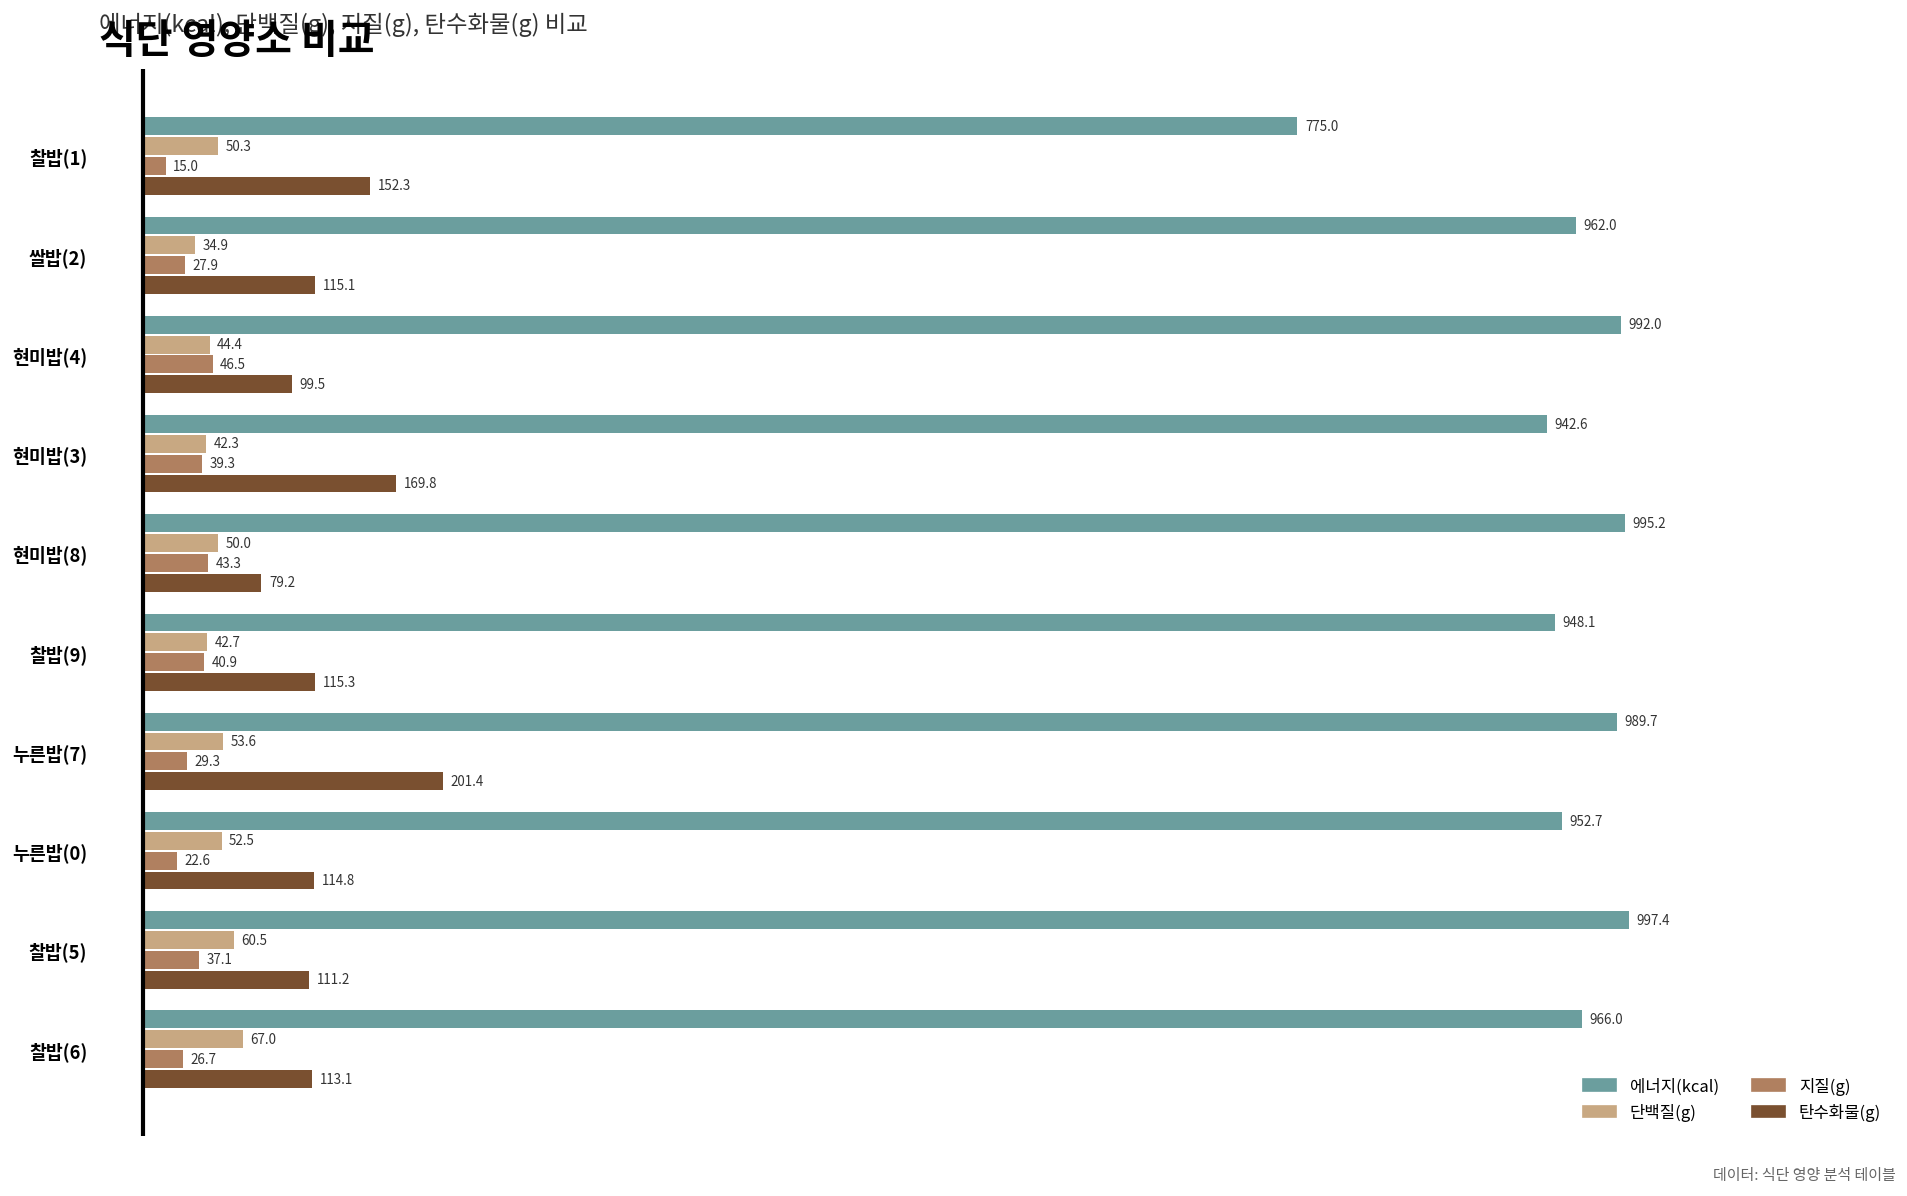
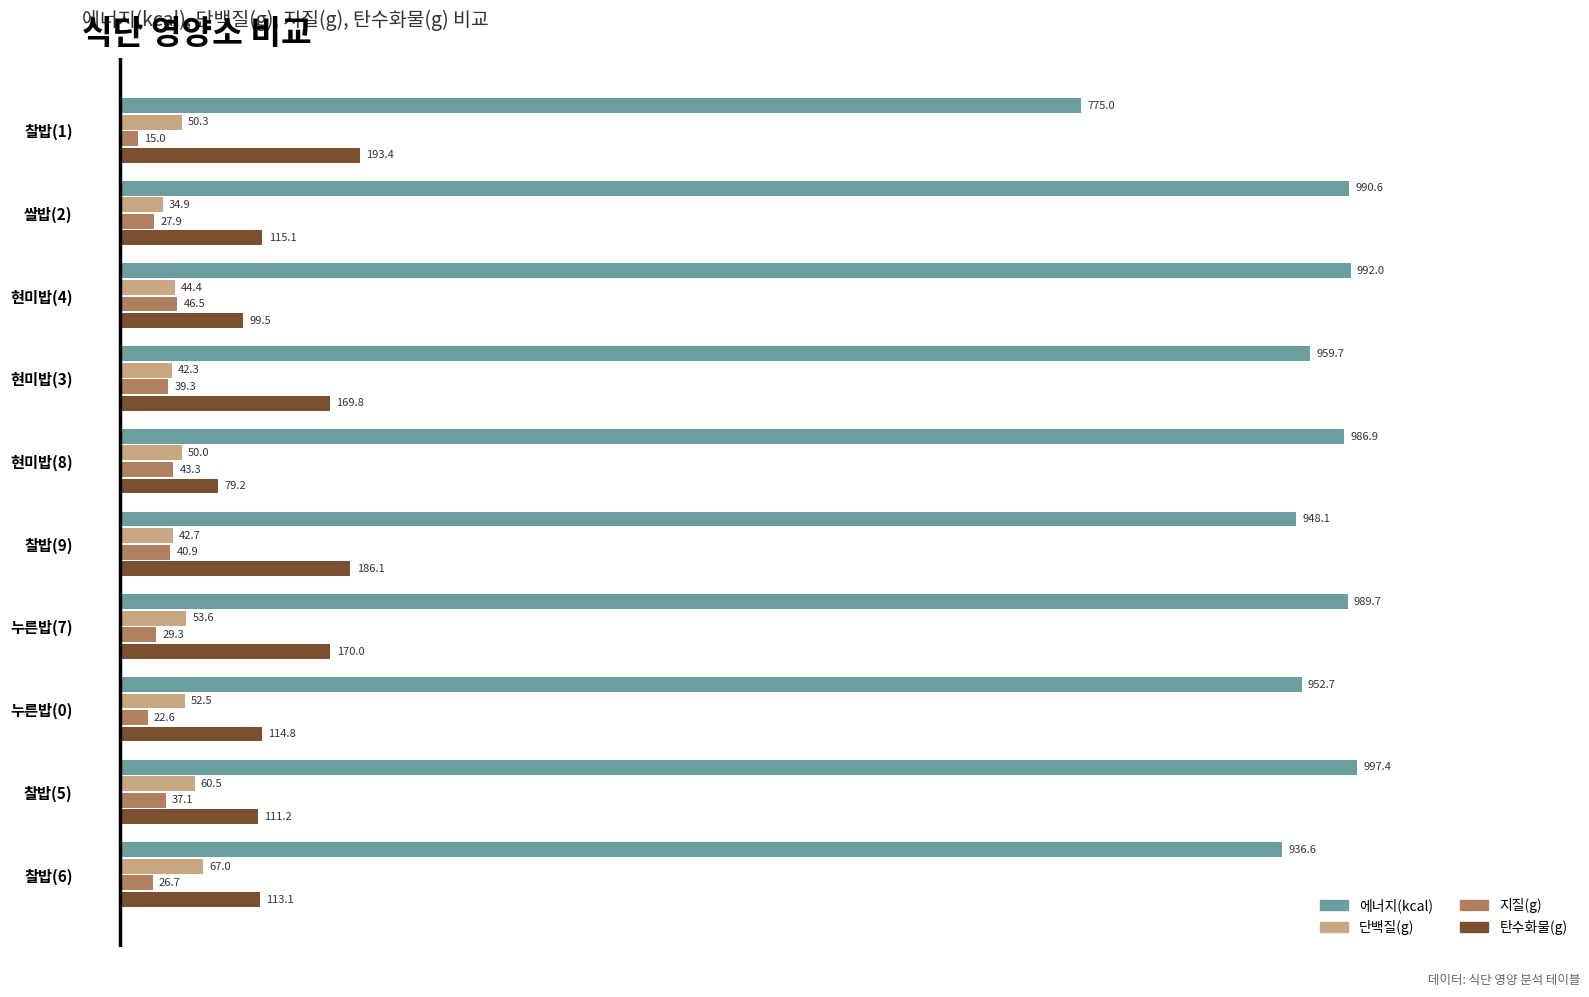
탄수화물(g), 찰밥(1): 152.3 -> 193.4
에너지(kcal), 쌀밥(2): 962.0 -> 990.6
에너지(kcal), 현미밥(3): 942.6 -> 959.7
에너지(kcal), 현미밥(8): 995.2 -> 986.9
탄수화물(g), 찰밥(9): 115.3 -> 186.1
탄수화물(g), 누른밥(7): 201.4 -> 170.0
에너지(kcal), 찰밥(6): 966.0 -> 936.6
